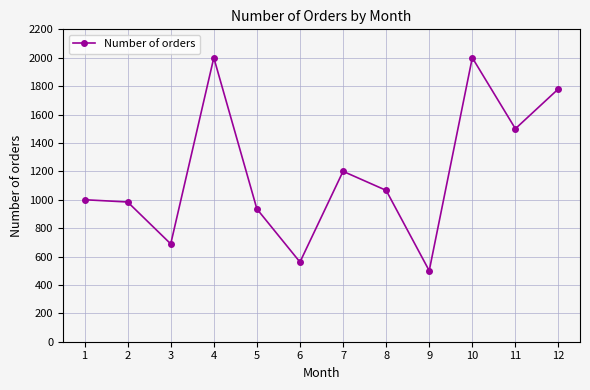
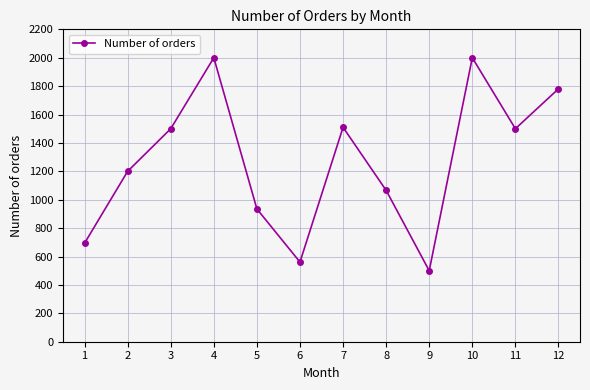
1: 1000 -> 690
2: 980 -> 1200
3: 690 -> 1500
7: 1200 -> 1510
